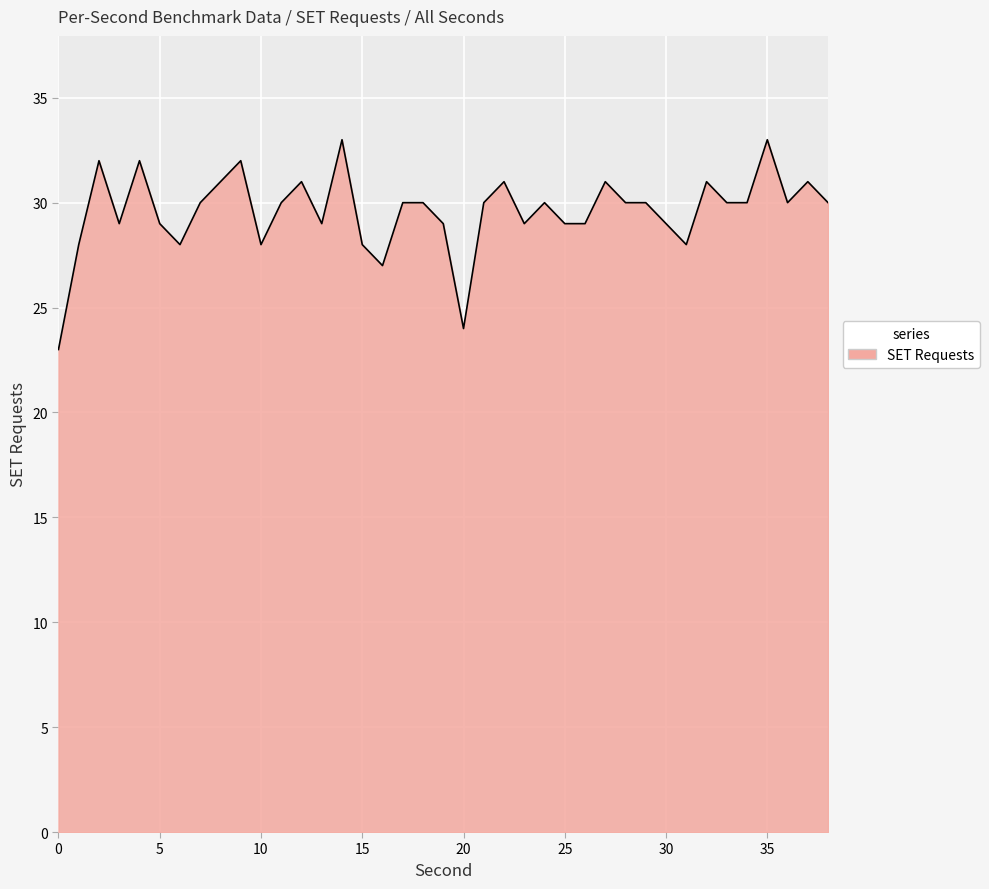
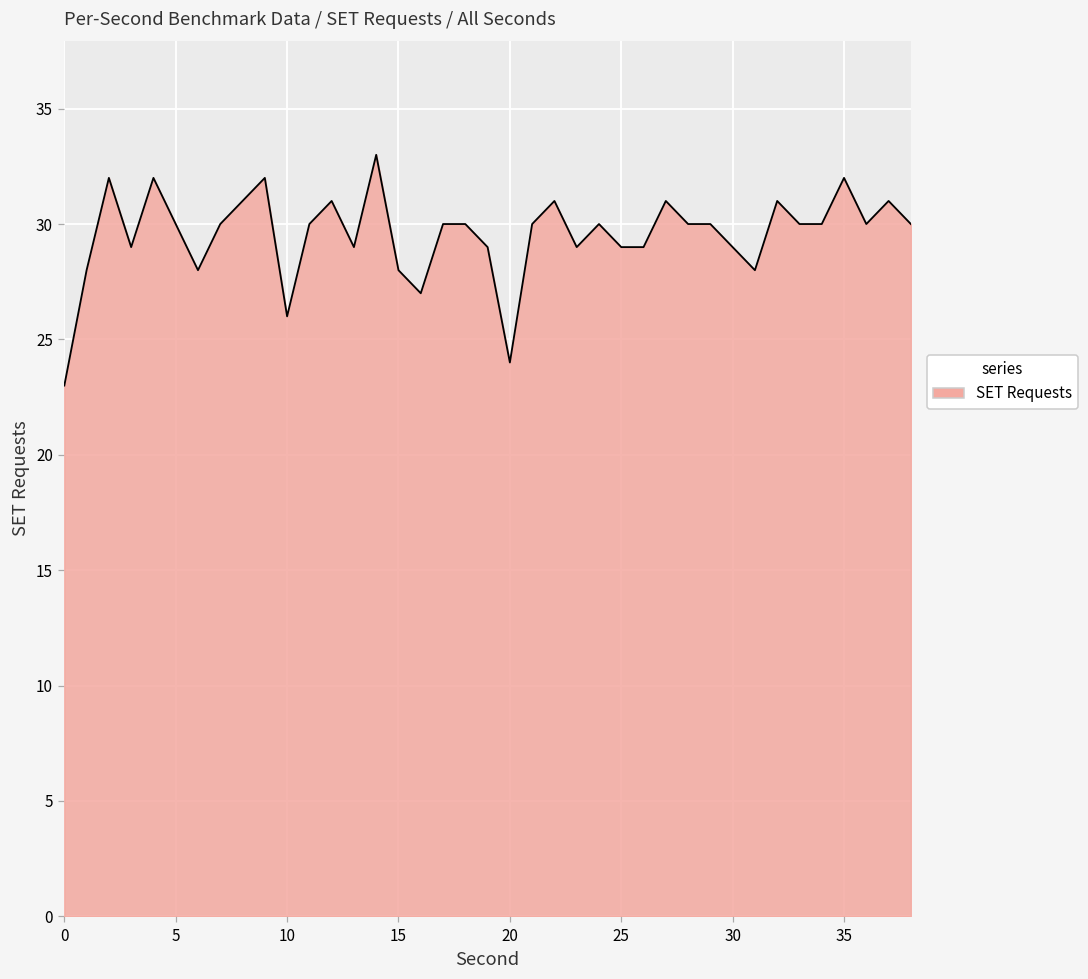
5: 29 -> 30
10: 28 -> 26
35: 33 -> 32
